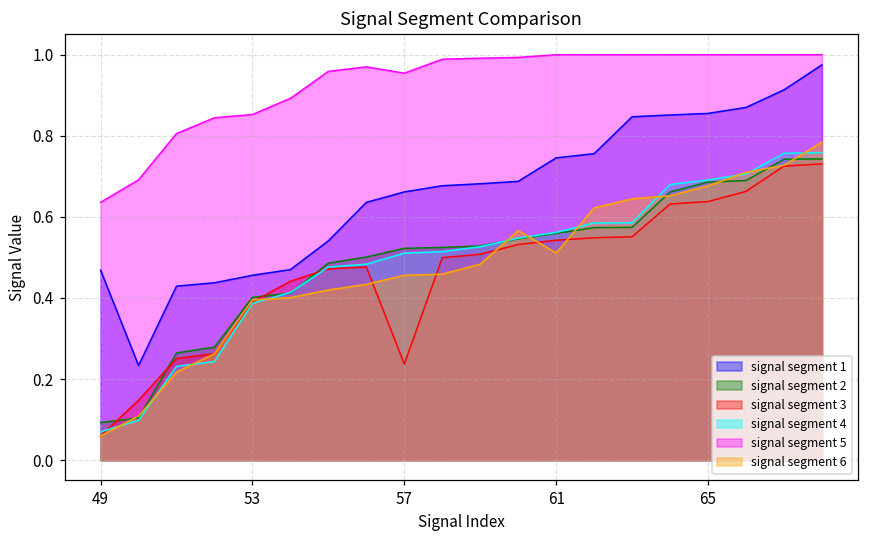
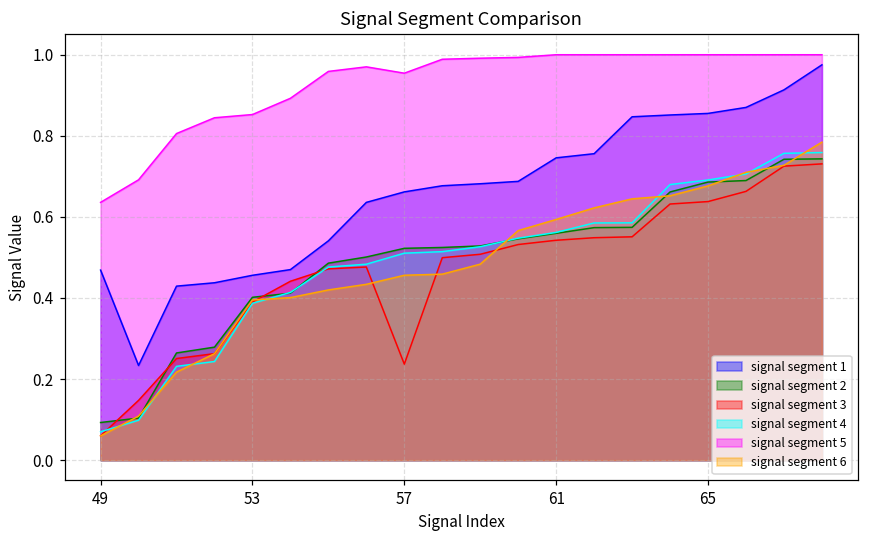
signal segment 6, 61: 0.51 -> 0.59
